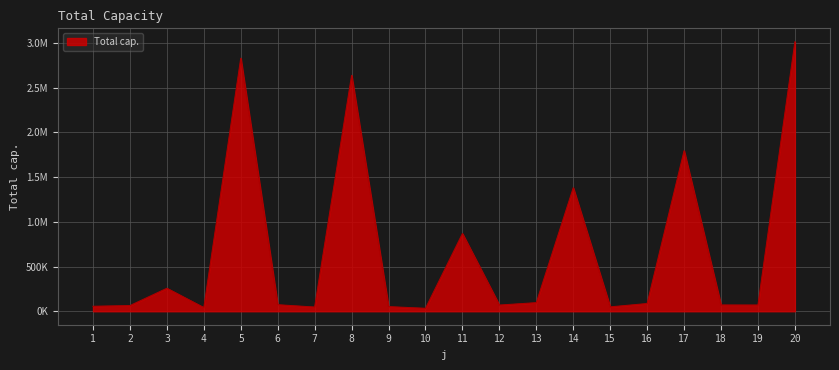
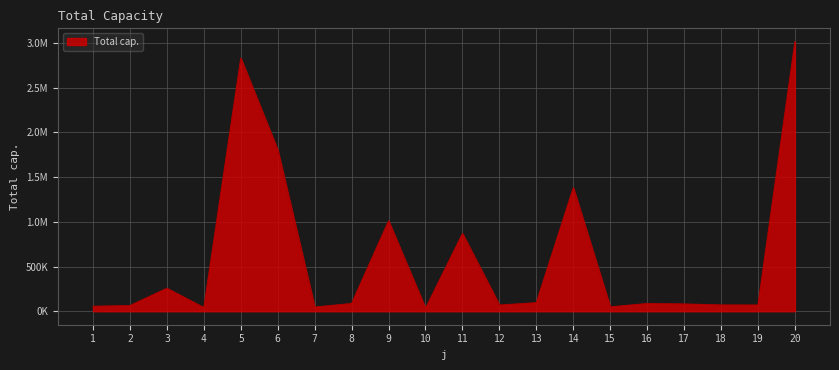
6: 100000 -> 1800000
8: 2600000 -> 100000
9: 100000 -> 1000000
17: 1800000 -> 100000
